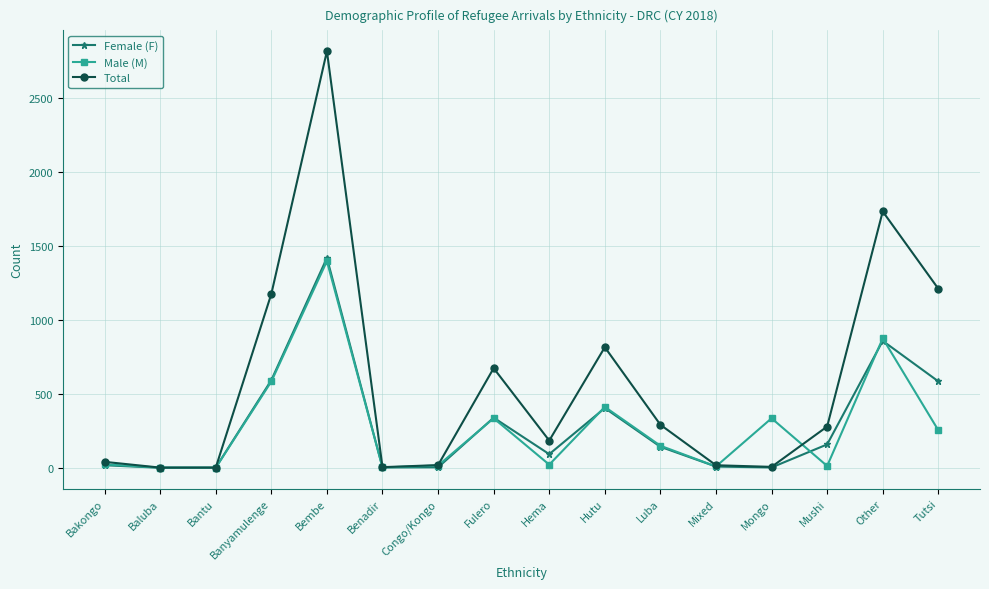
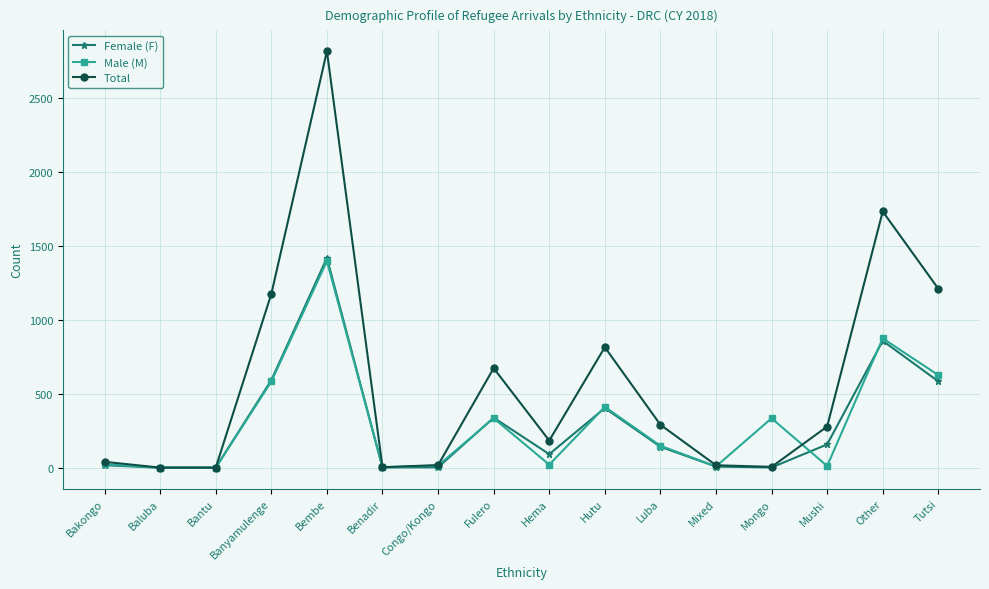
Male (M), Tutsi: 250 -> 630
